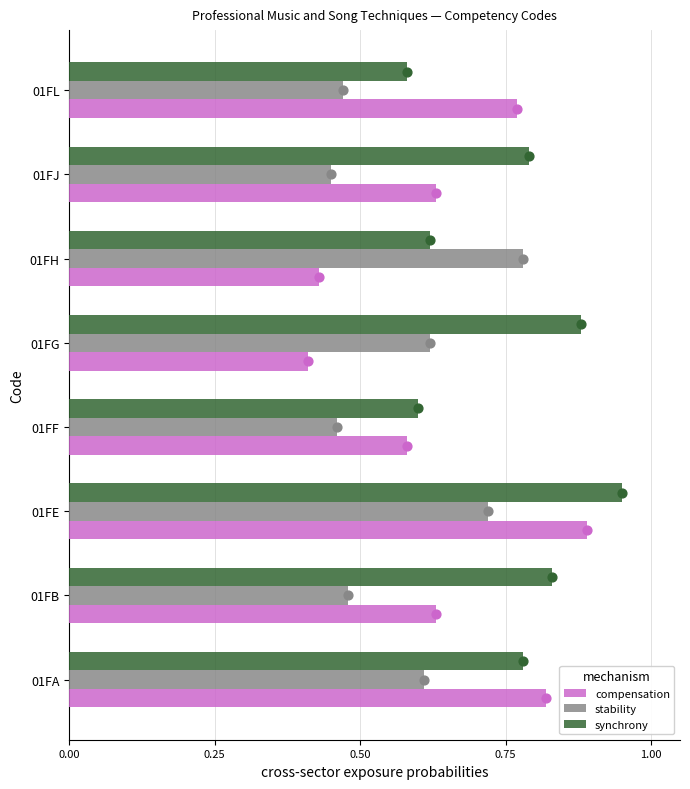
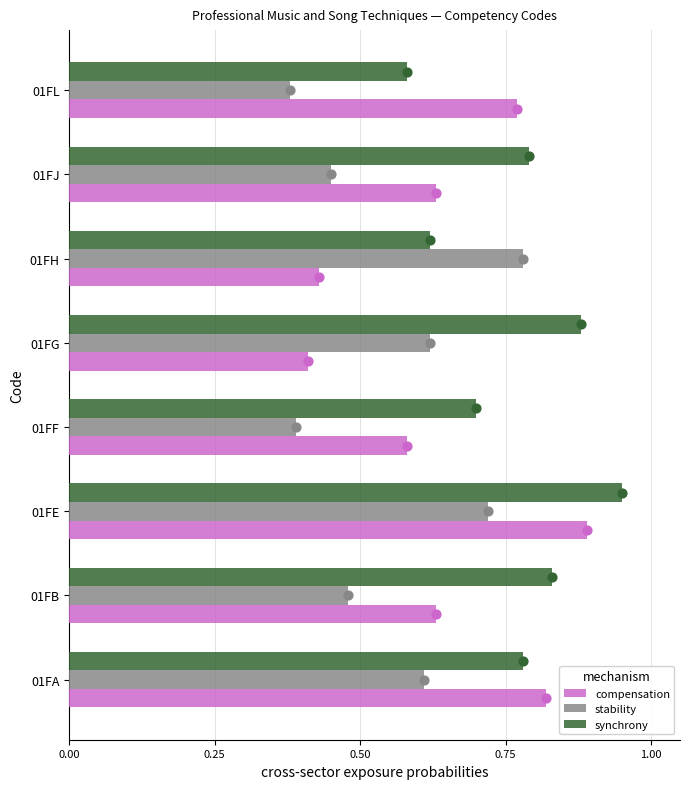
stability, 01FL: 0.47 -> 0.38
synchrony, 01FF: 0.6 -> 0.7
stability, 01FF: 0.46 -> 0.39
